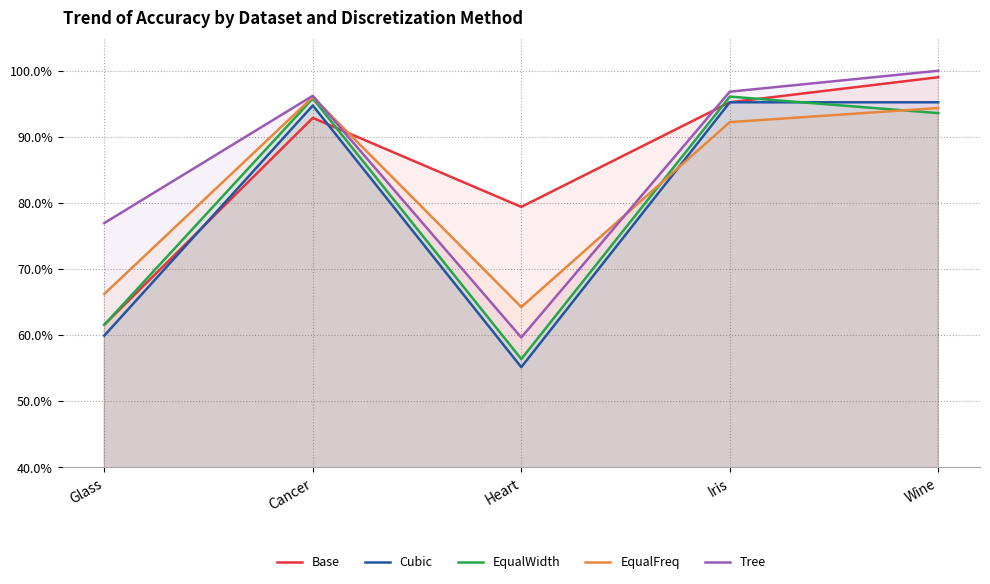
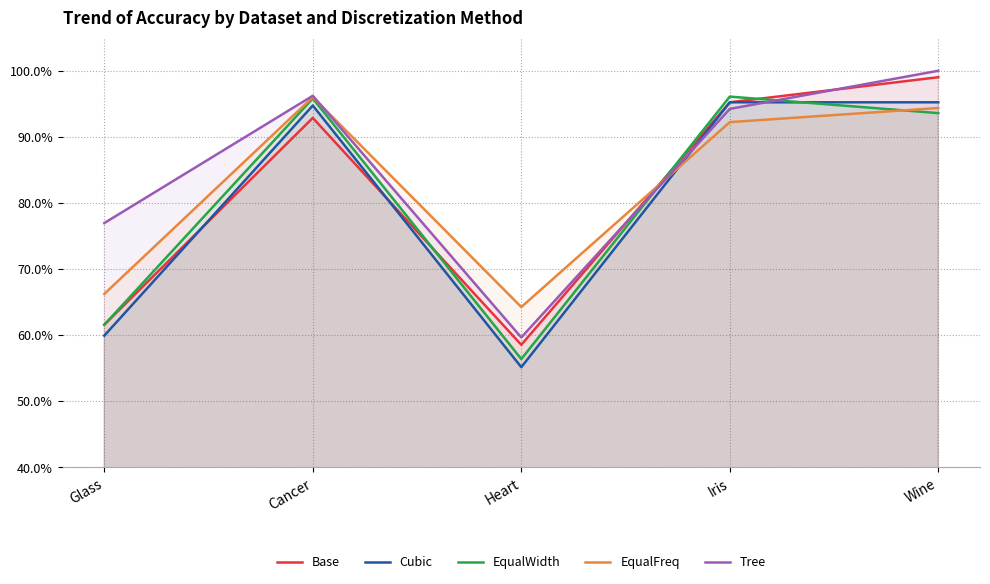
Base, Heart: 79% -> 59%
Tree, Iris: 97% -> 94%
